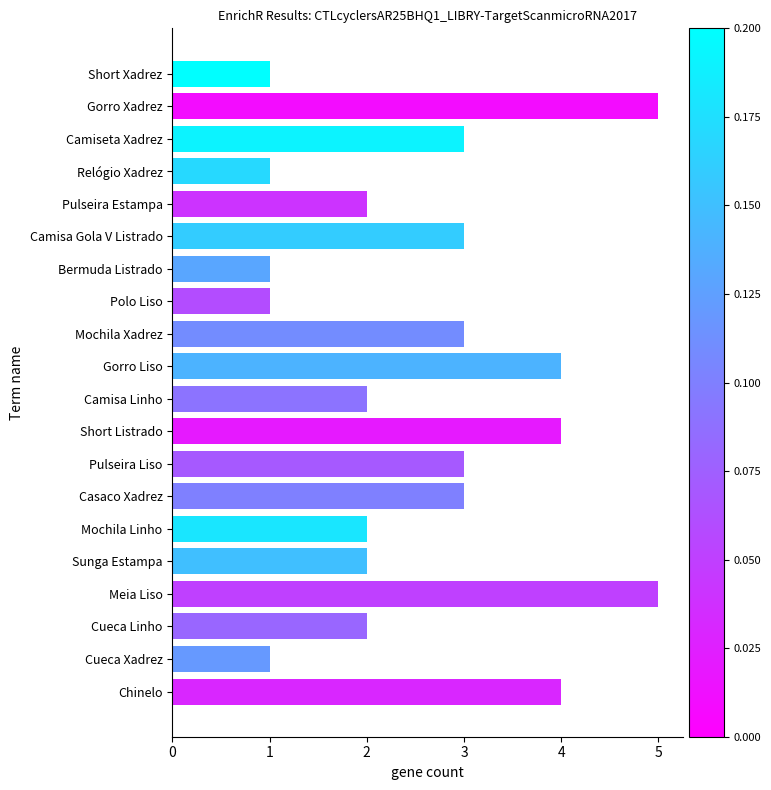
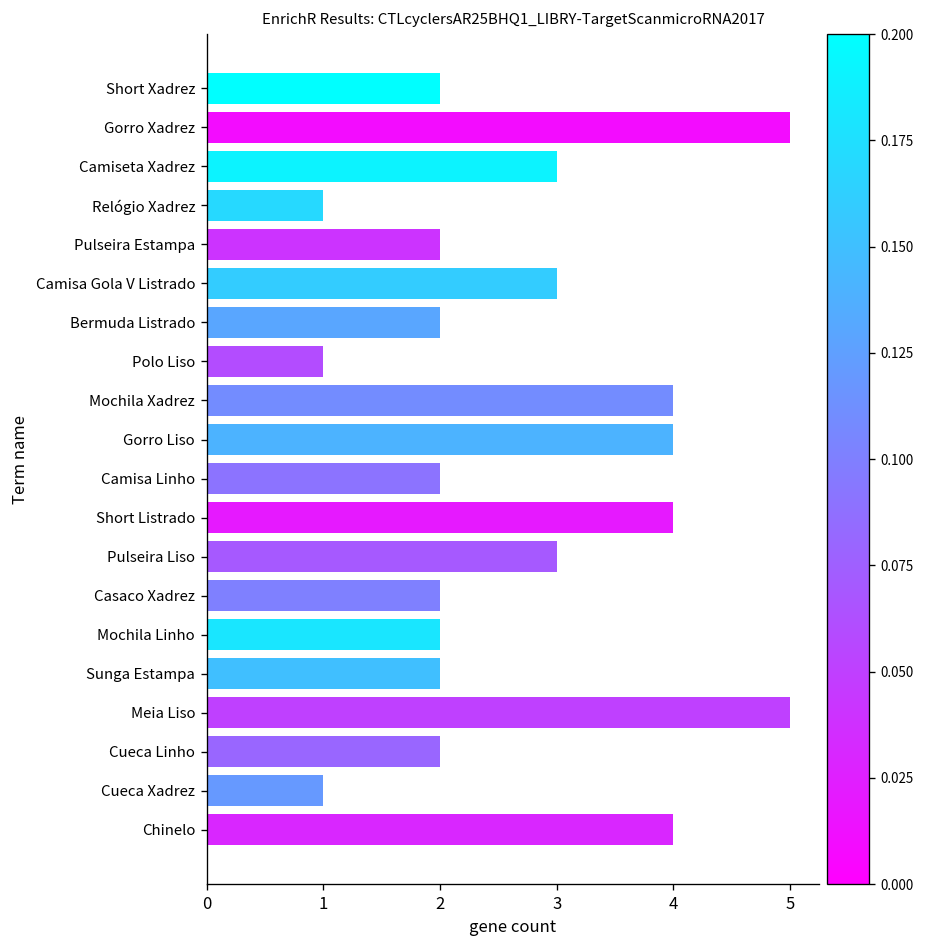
Short Xadrez: 1 -> 2
Bermuda Listrado: 1 -> 2
Mochila Xadrez: 3 -> 4
Casaco Xadrez: 3 -> 2
